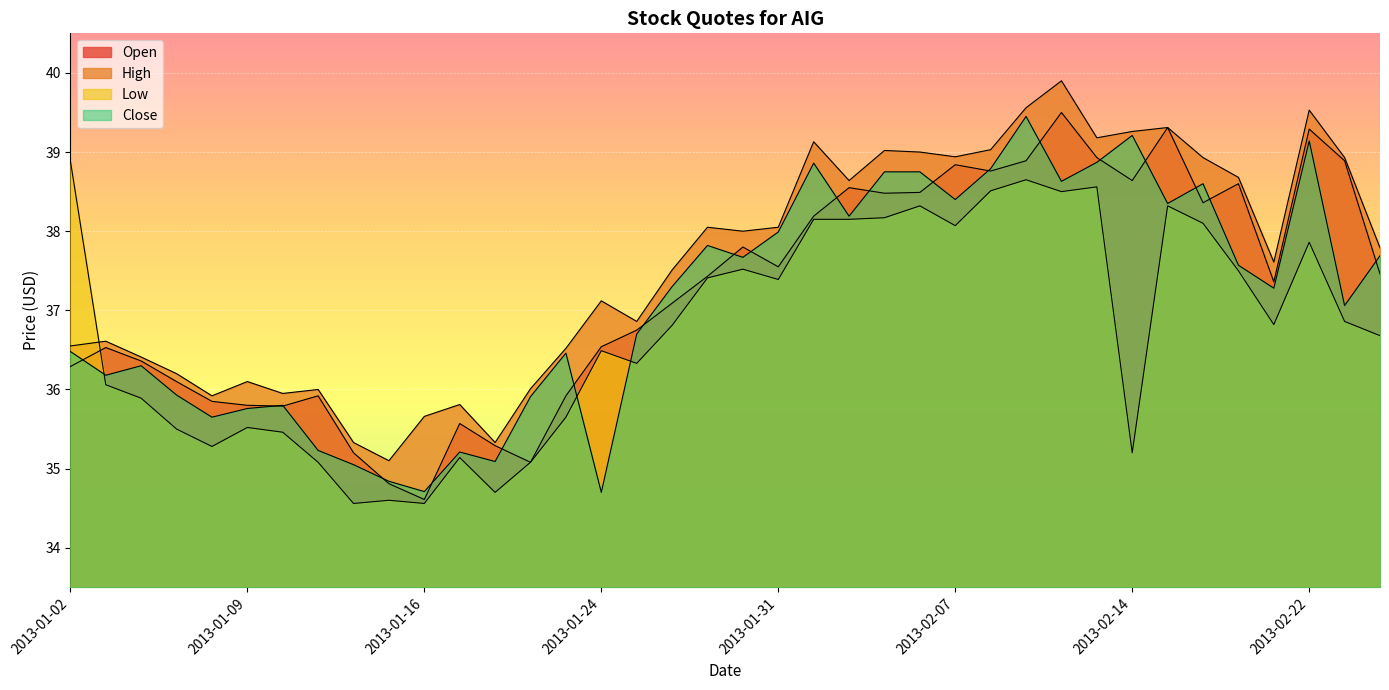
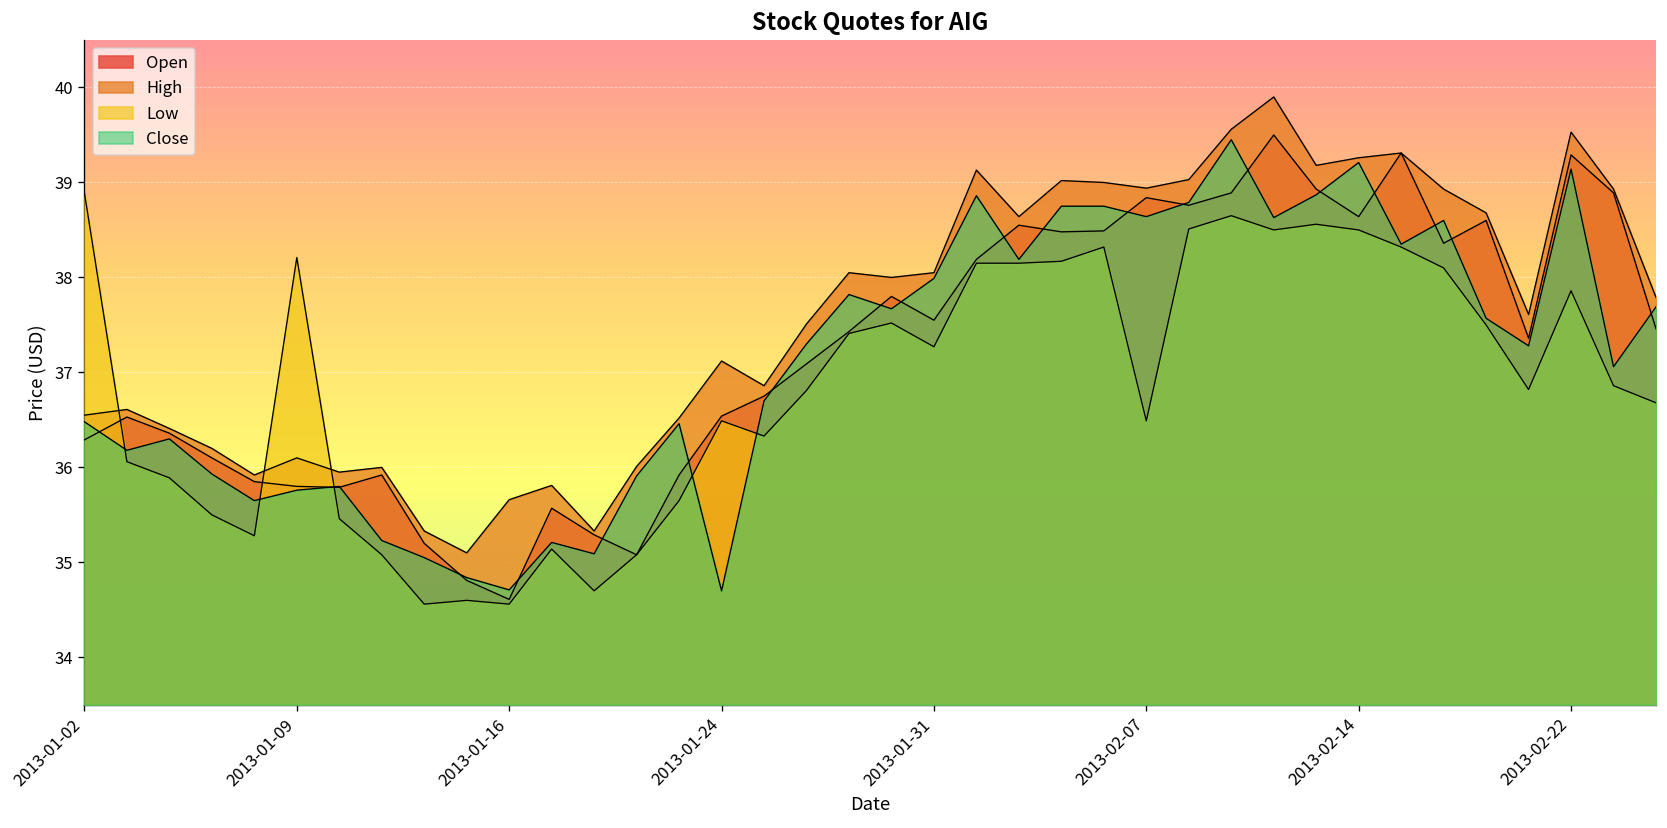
Low, 2013-01-09: 35.5 -> 38.2
Low, 2013-01-31: 37.4 -> 37.3
Low, 2013-02-07: 38.1 -> 36.5
Close, 2013-02-07: 38.4 -> 38.6
Low, 2013-02-14: 35.2 -> 38.5
